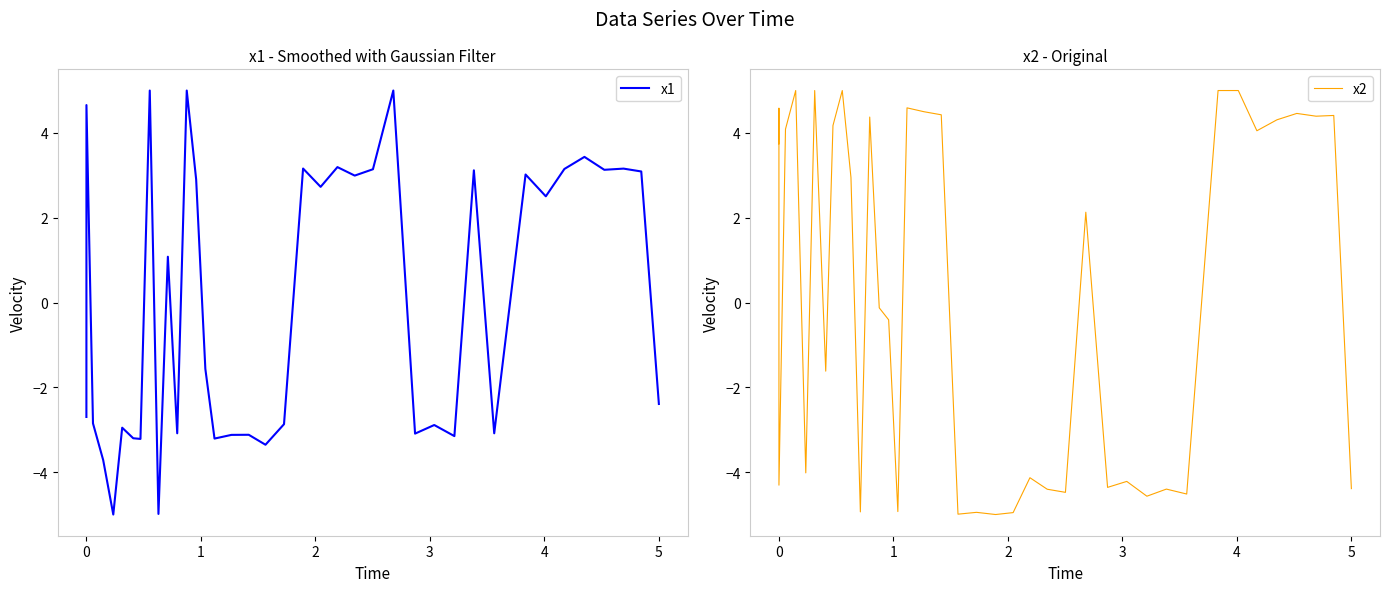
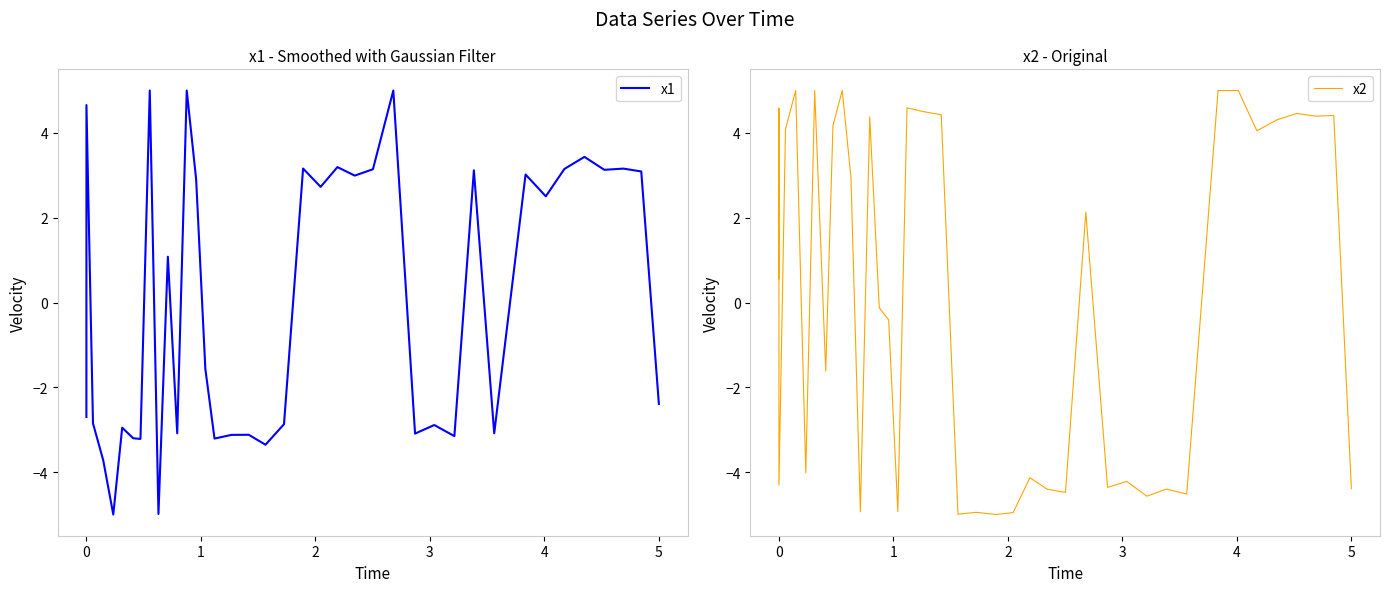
x2 - Original, 0: 3.7 -> 0.6
